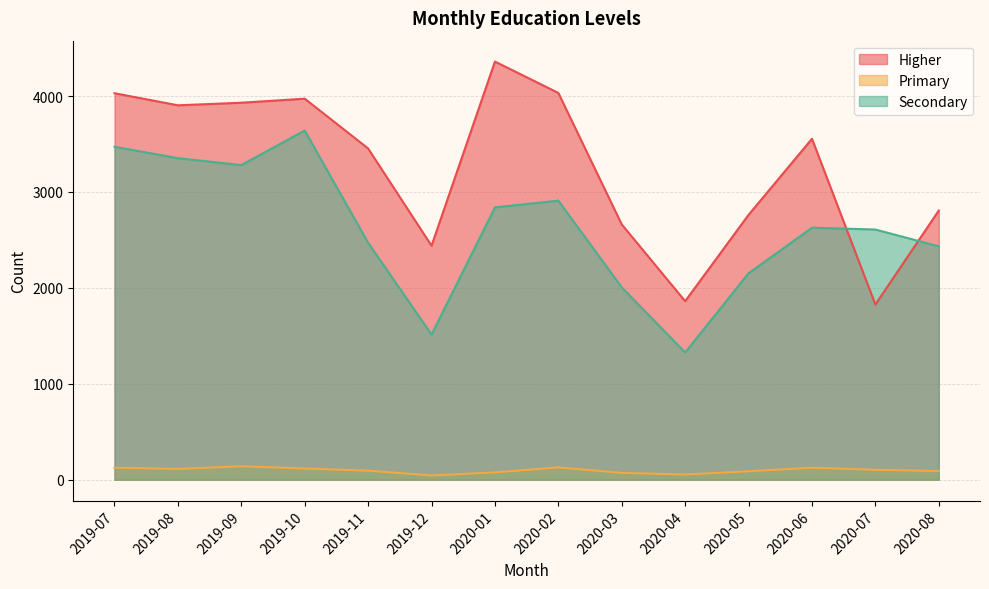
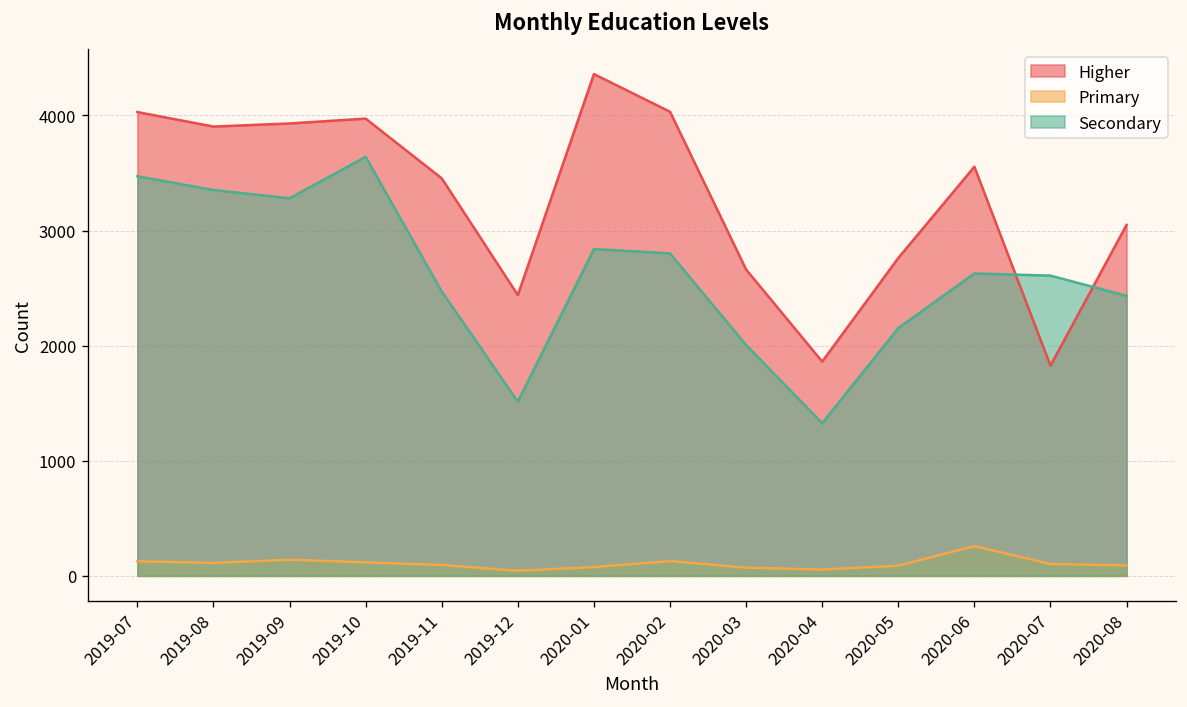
Secondary, 2020-02: 2900 -> 2800
Primary, 2020-06: 100 -> 300
Higher, 2020-08: 2800 -> 3000
